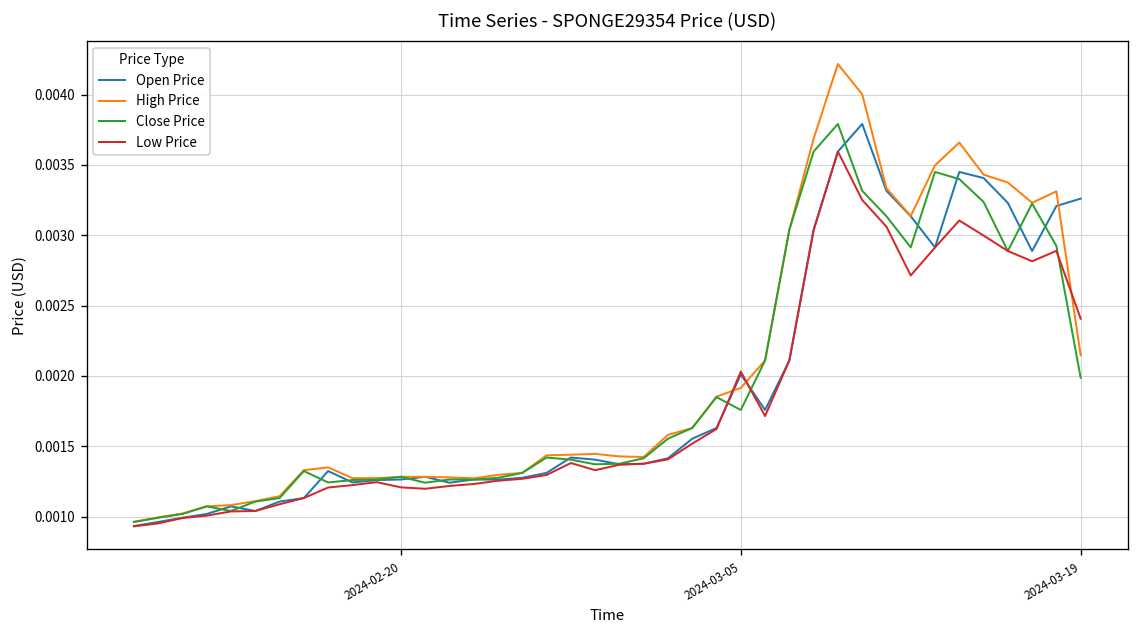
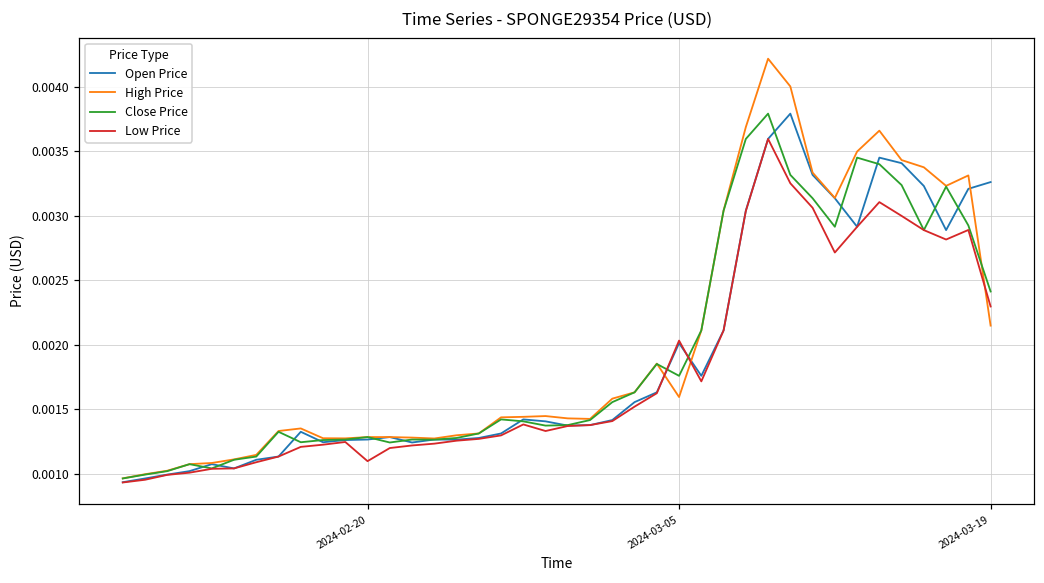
Low Price, 2024-02-20: 0.00121 -> 0.00110
High Price, 2024-03-05: 0.00192 -> 0.00159
Close Price, 2024-03-19: 0.00199 -> 0.00241
Low Price, 2024-03-19: 0.00241 -> 0.00230
